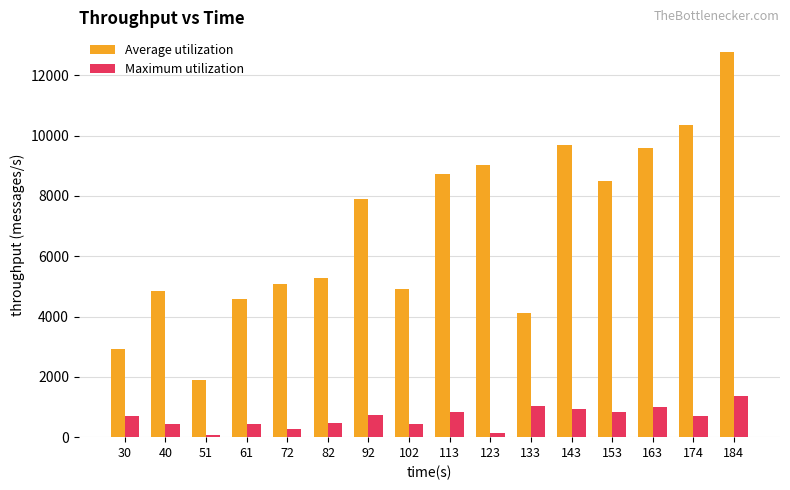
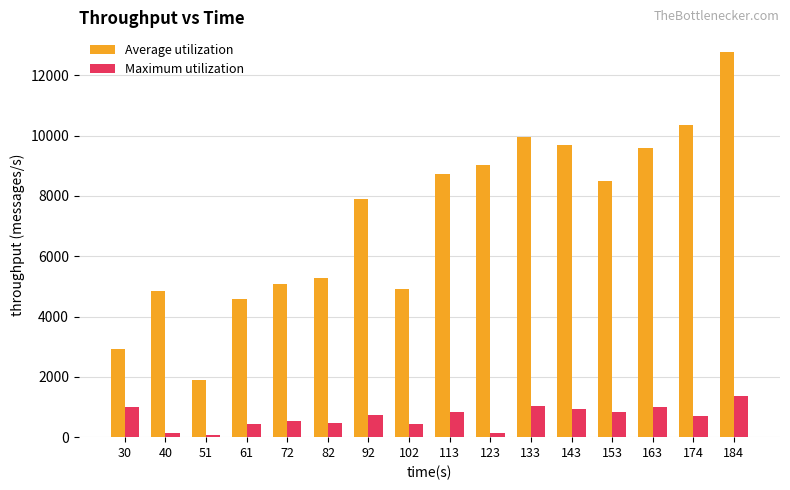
Maximum utilization, 30: 700 -> 1000
Maximum utilization, 40: 500 -> 100
Maximum utilization, 72: 300 -> 500
Average utilization, 133: 4100 -> 10000
